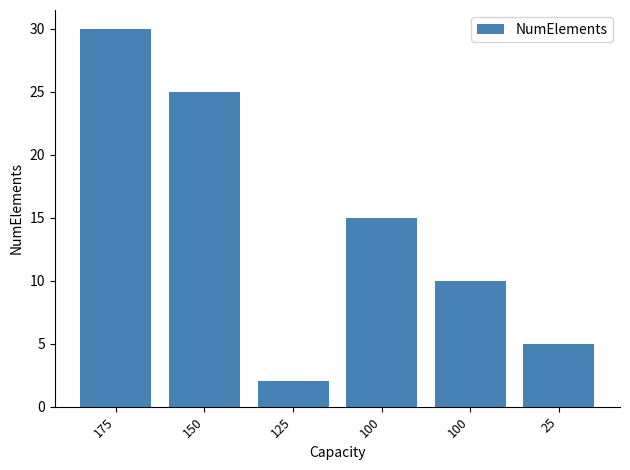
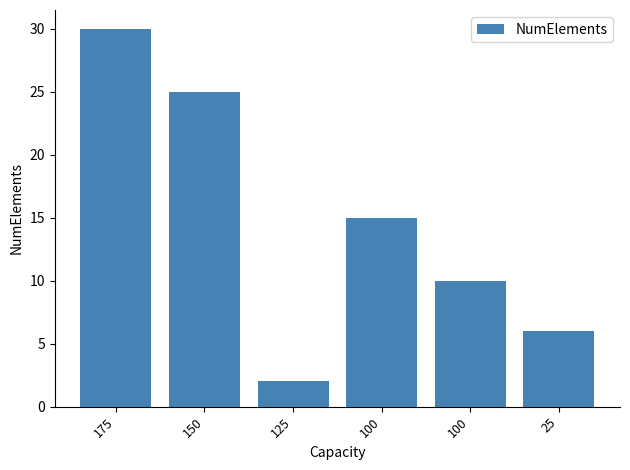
25: 5 -> 6
